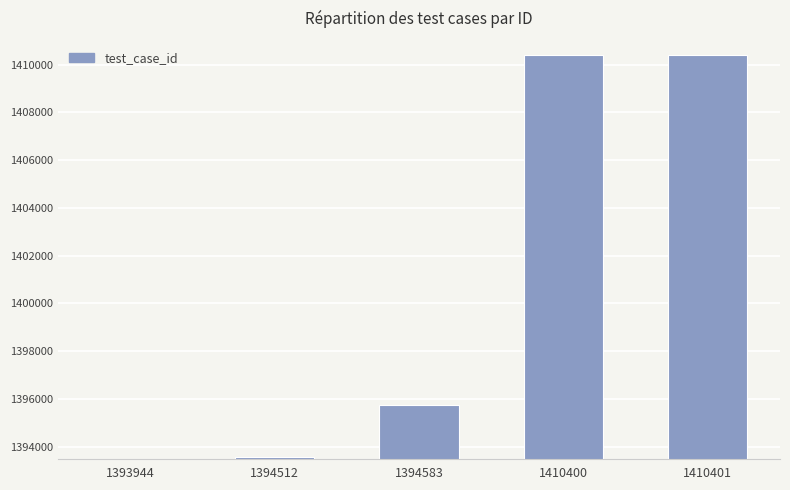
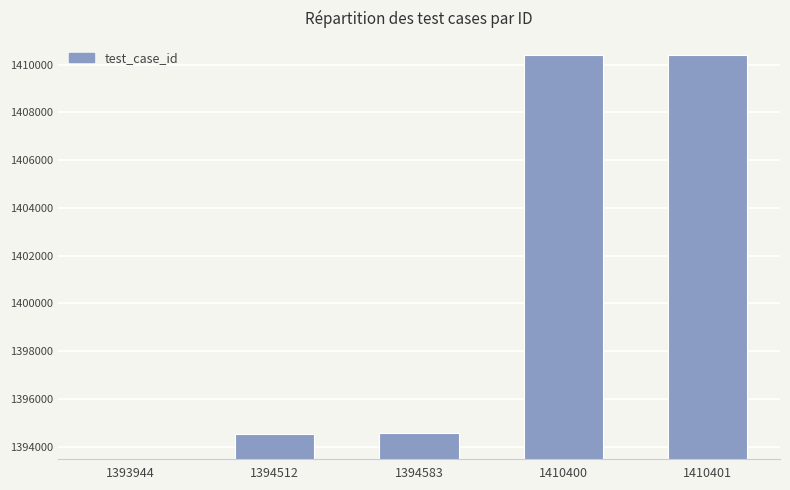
1394512: 1393600 -> 1394500
1394583: 1395800 -> 1394600
